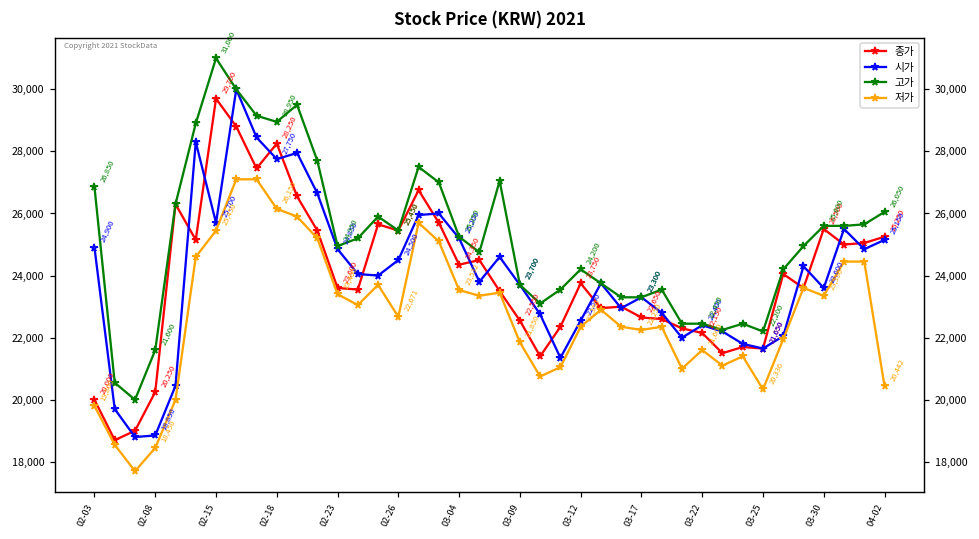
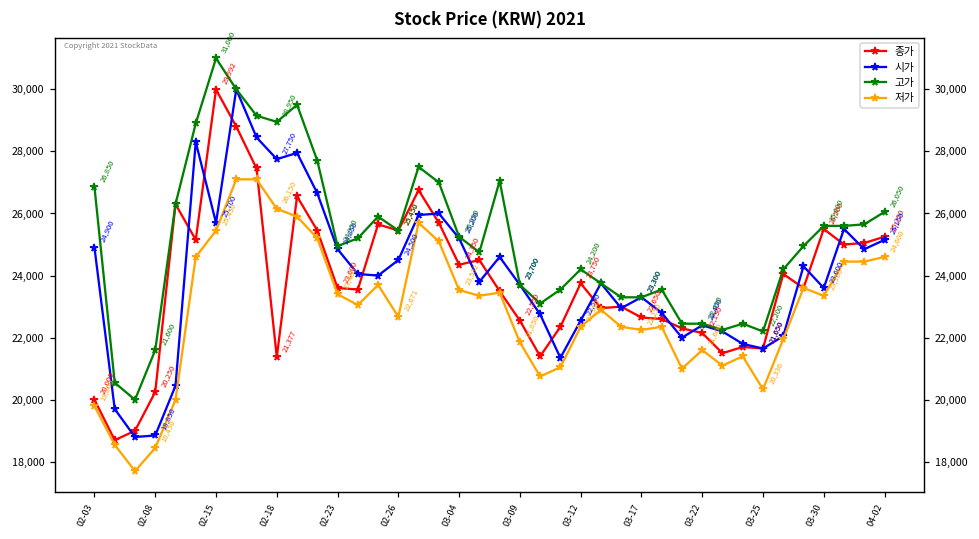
종가, 02-15: 29,700 -> 29,992
종가, 02-18: 28,250 -> 21,377
저가, 04-02: 20,442 -> 24,600
